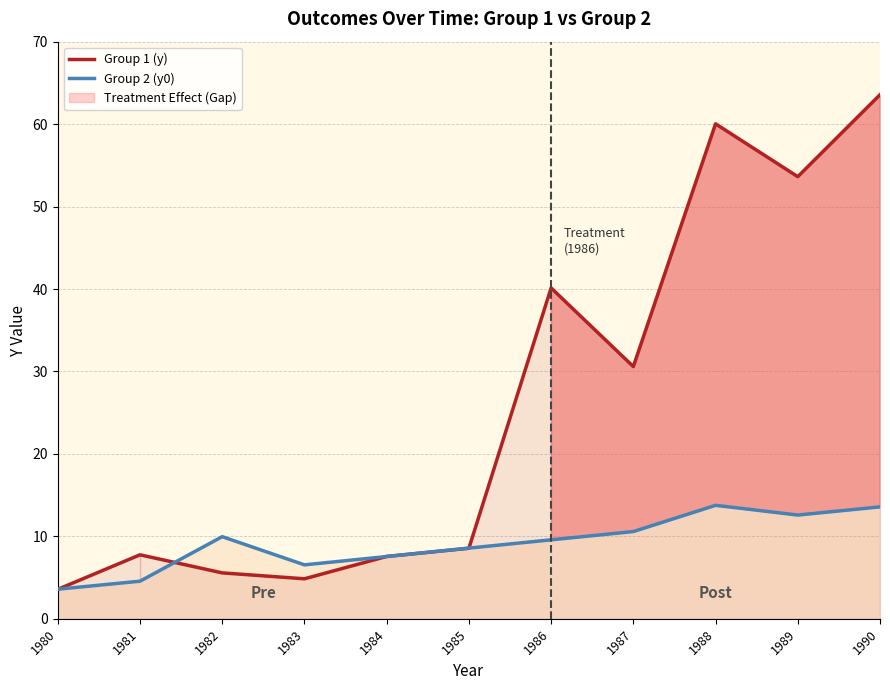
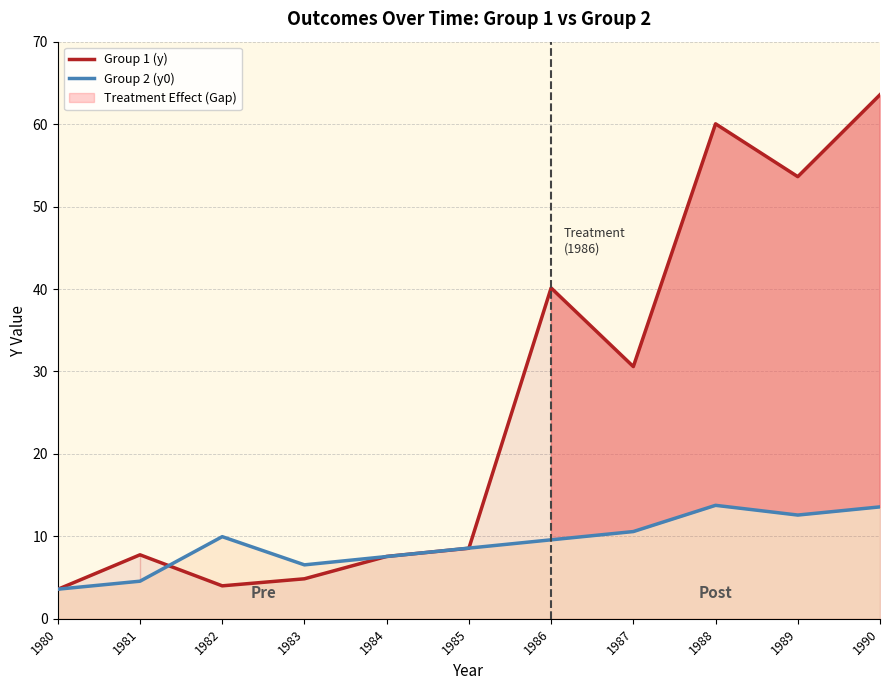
Group 1 (y), 1982: 6 -> 4
